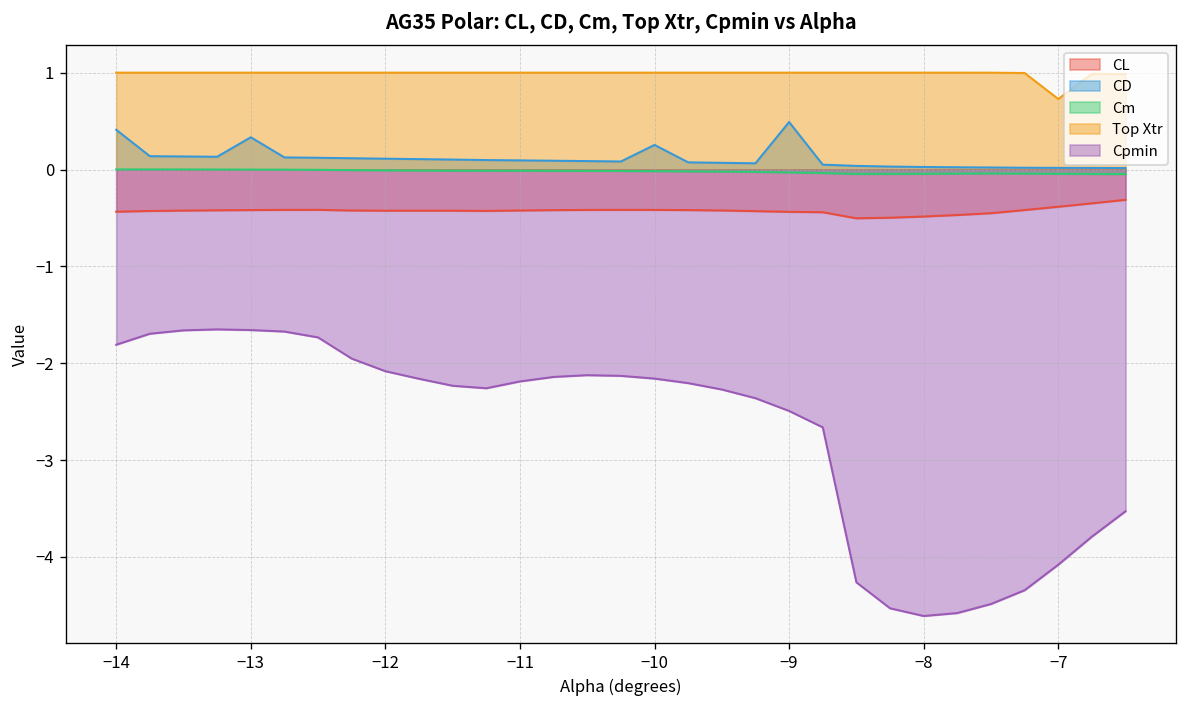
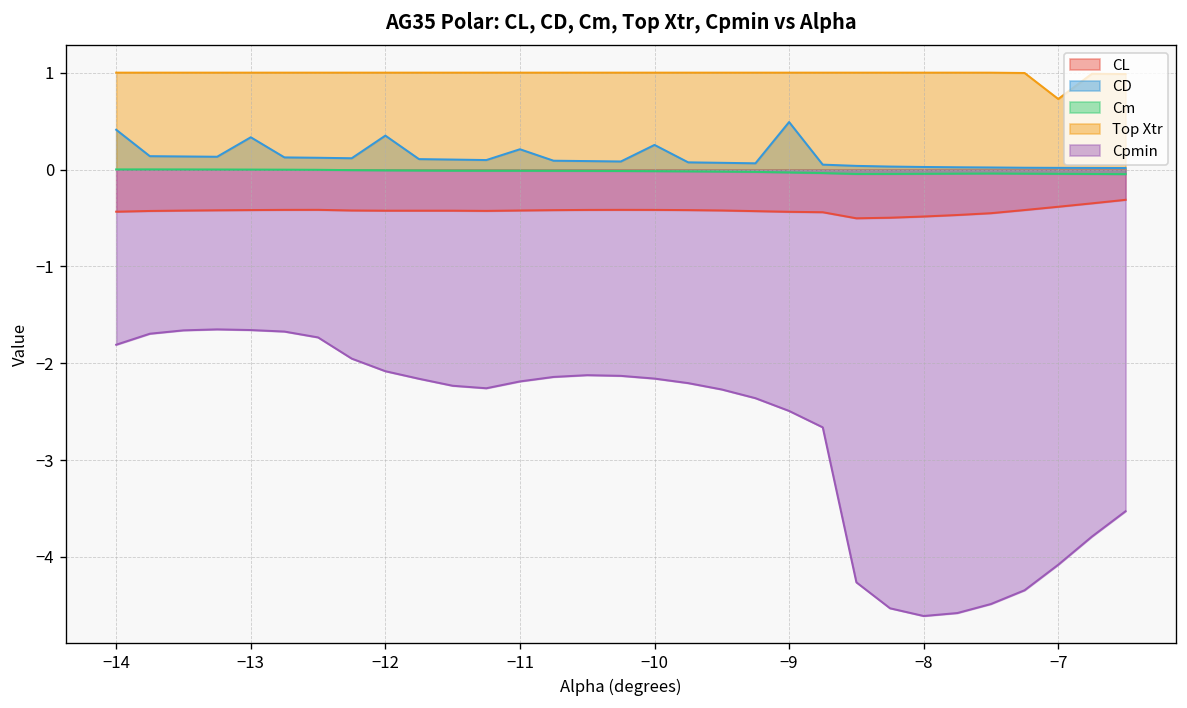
CD, −12: 0.1 -> 0.3
CD, −11: 0.1 -> 0.2
